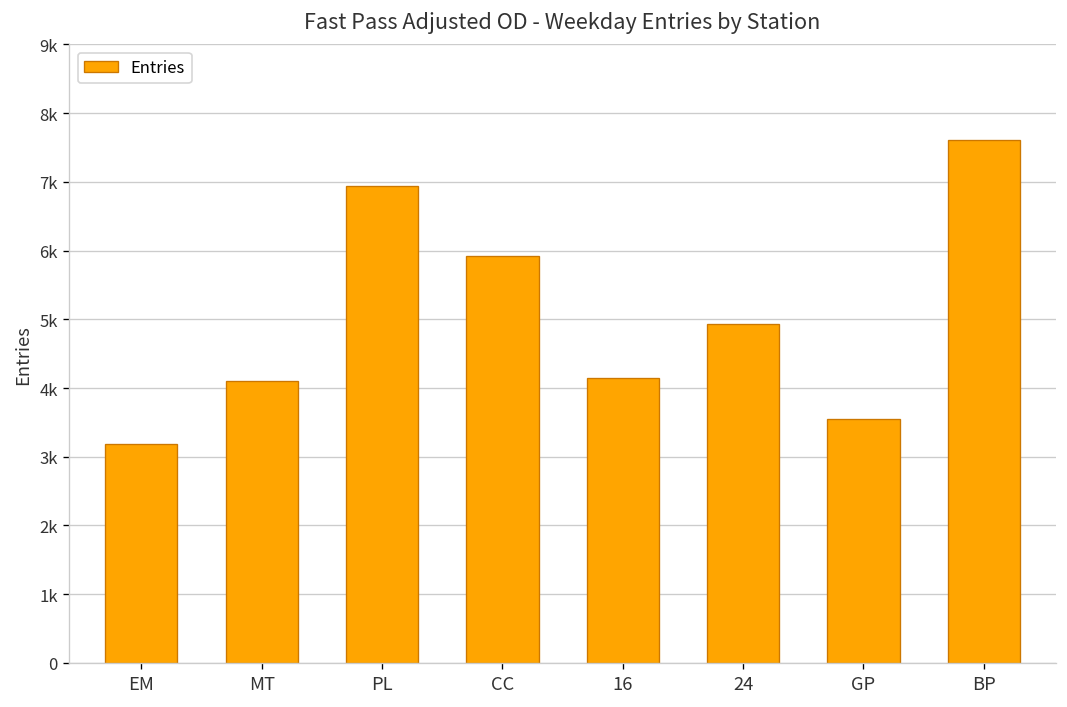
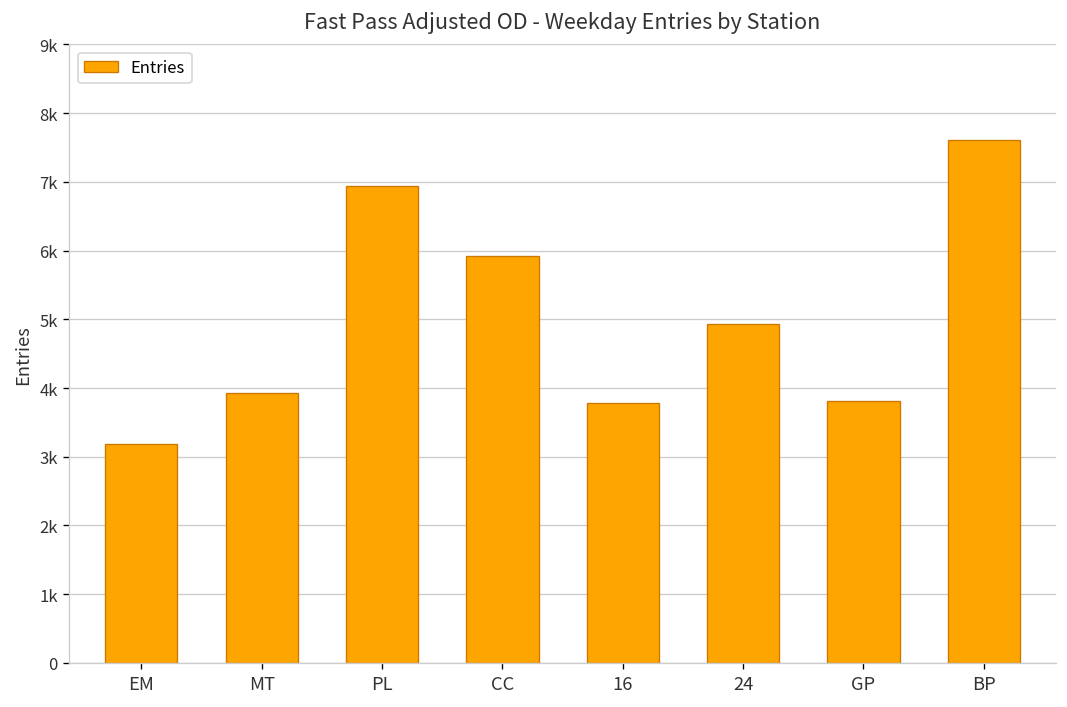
MT: 4100 -> 3900
16: 4100 -> 3800
GP: 3500 -> 3800
